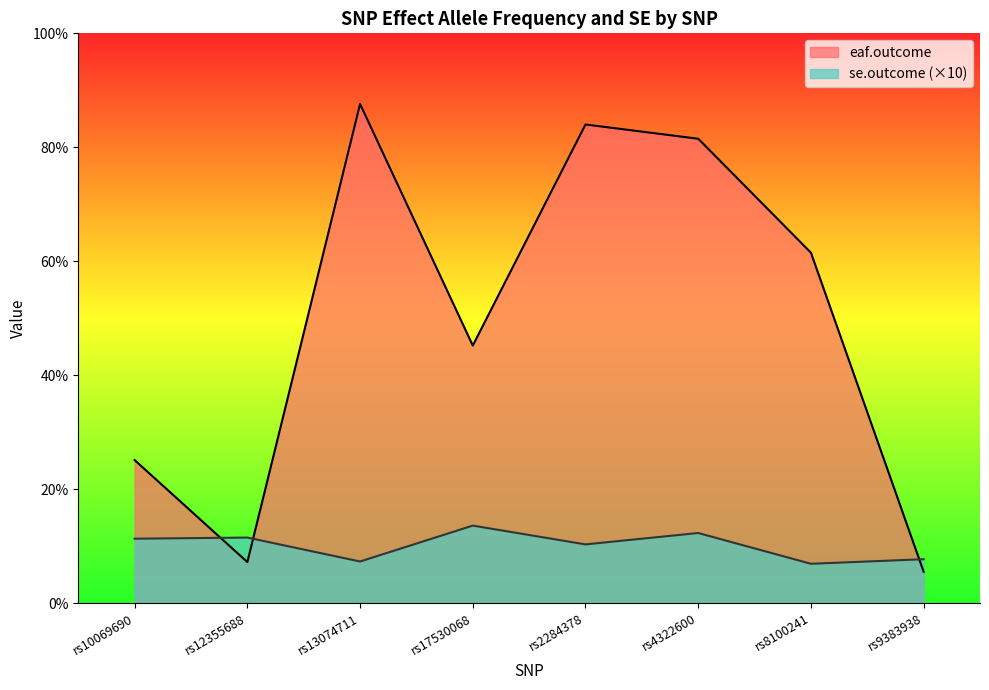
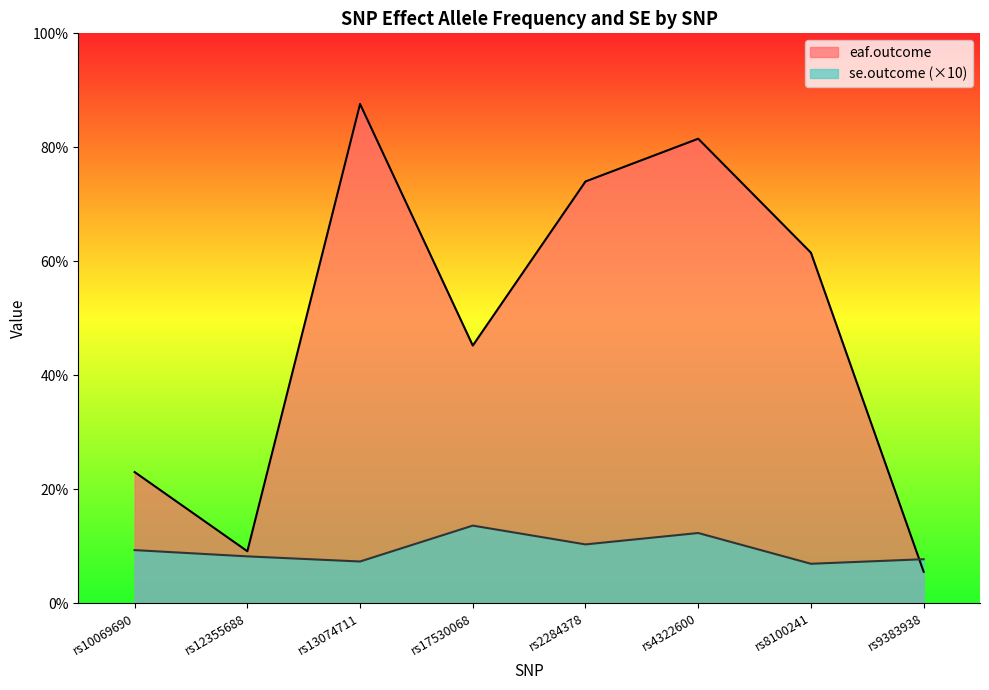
eaf.outcome, rs10069690: 25% -> 23%
se.outcome (×10), rs10069690: 11% -> 9%
eaf.outcome, rs12355688: 7% -> 9%
se.outcome (×10), rs12355688: 12% -> 8%
eaf.outcome, rs2284378: 84% -> 74%
